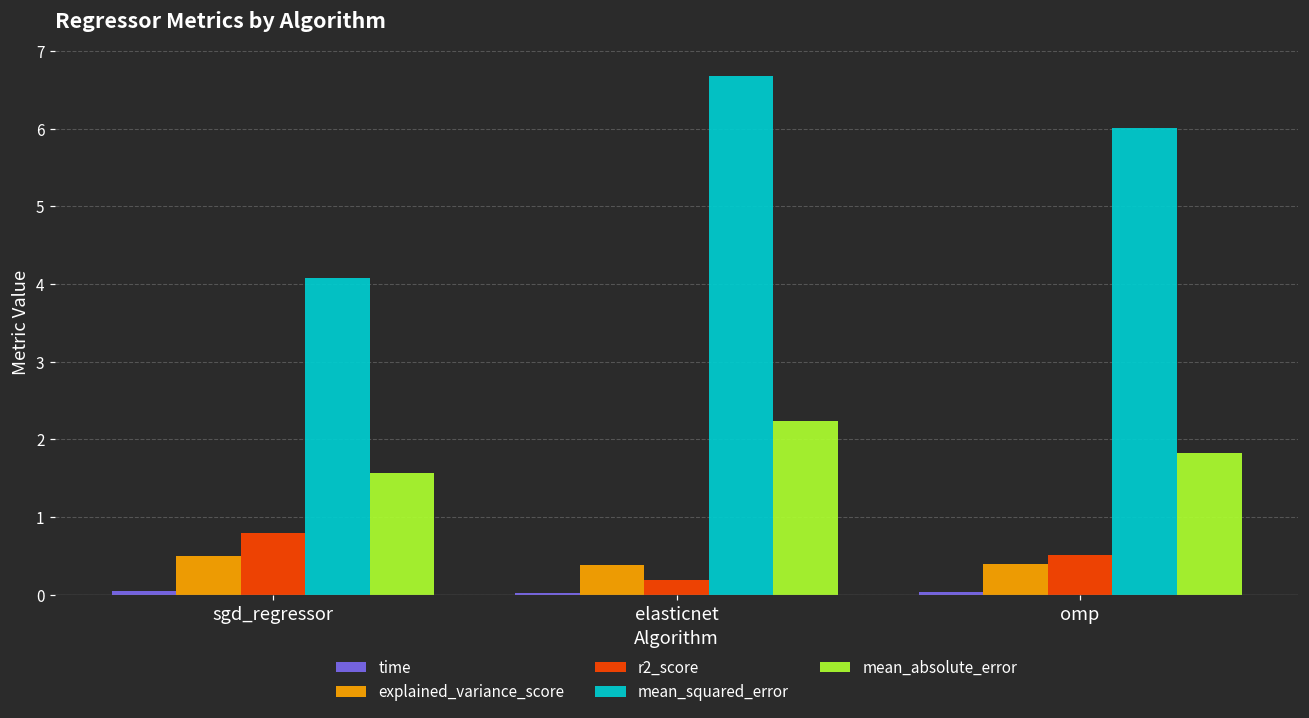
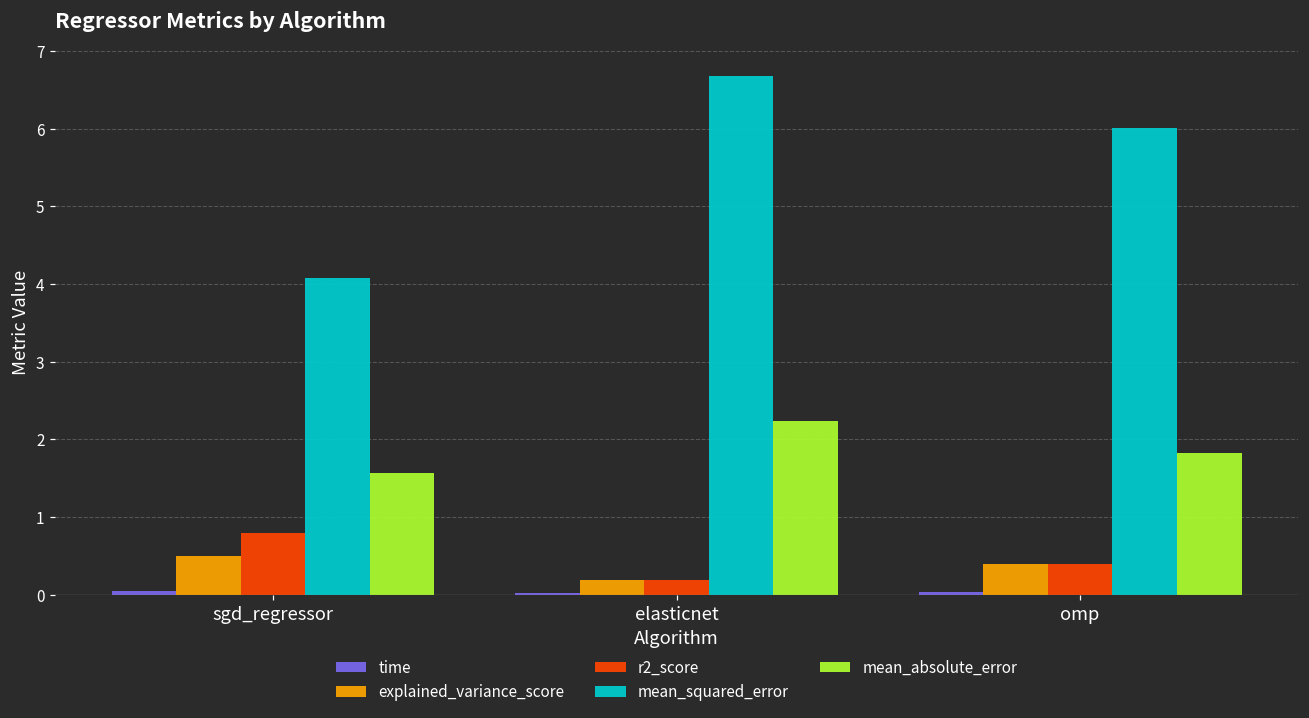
explained_variance_score, elasticnet: 0.4 -> 0.2
r2_score, omp: 0.5 -> 0.4
